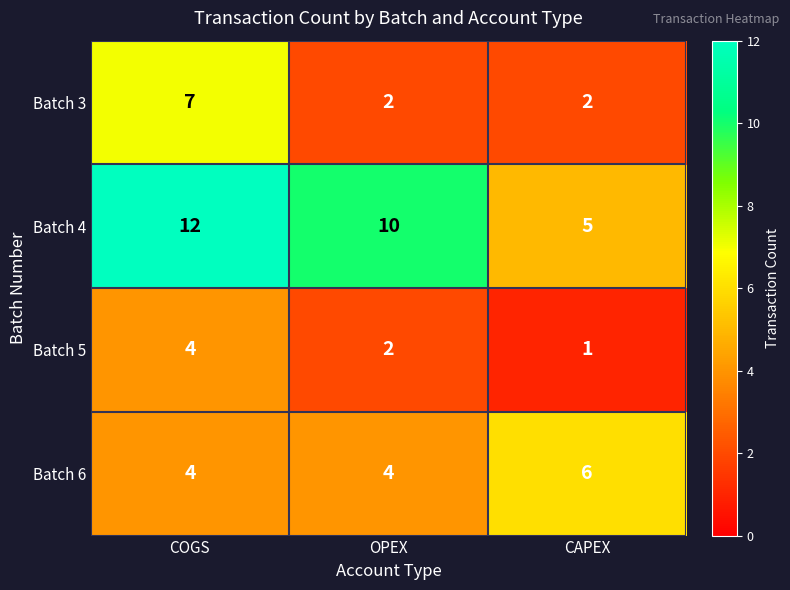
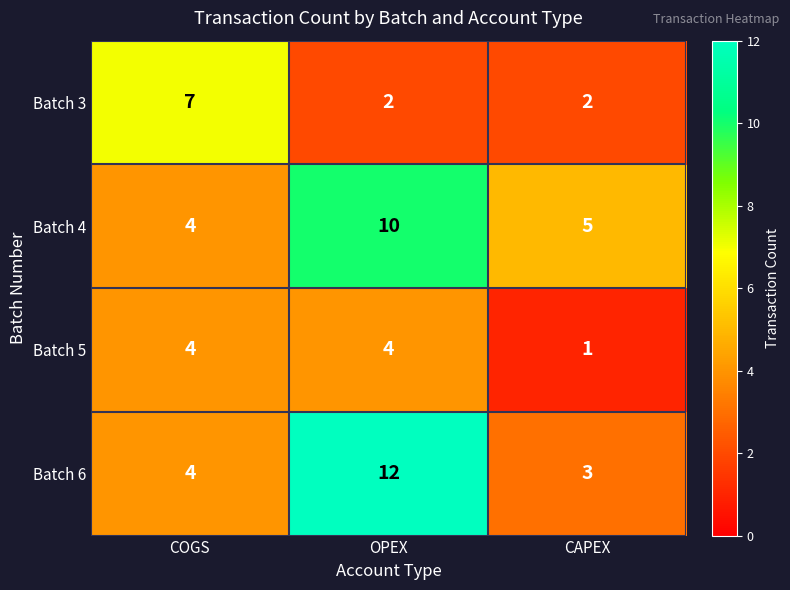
Batch 4, COGS: 12 -> 4
Batch 5, OPEX: 2 -> 4
Batch 6, OPEX: 4 -> 12
Batch 6, CAPEX: 6 -> 3
